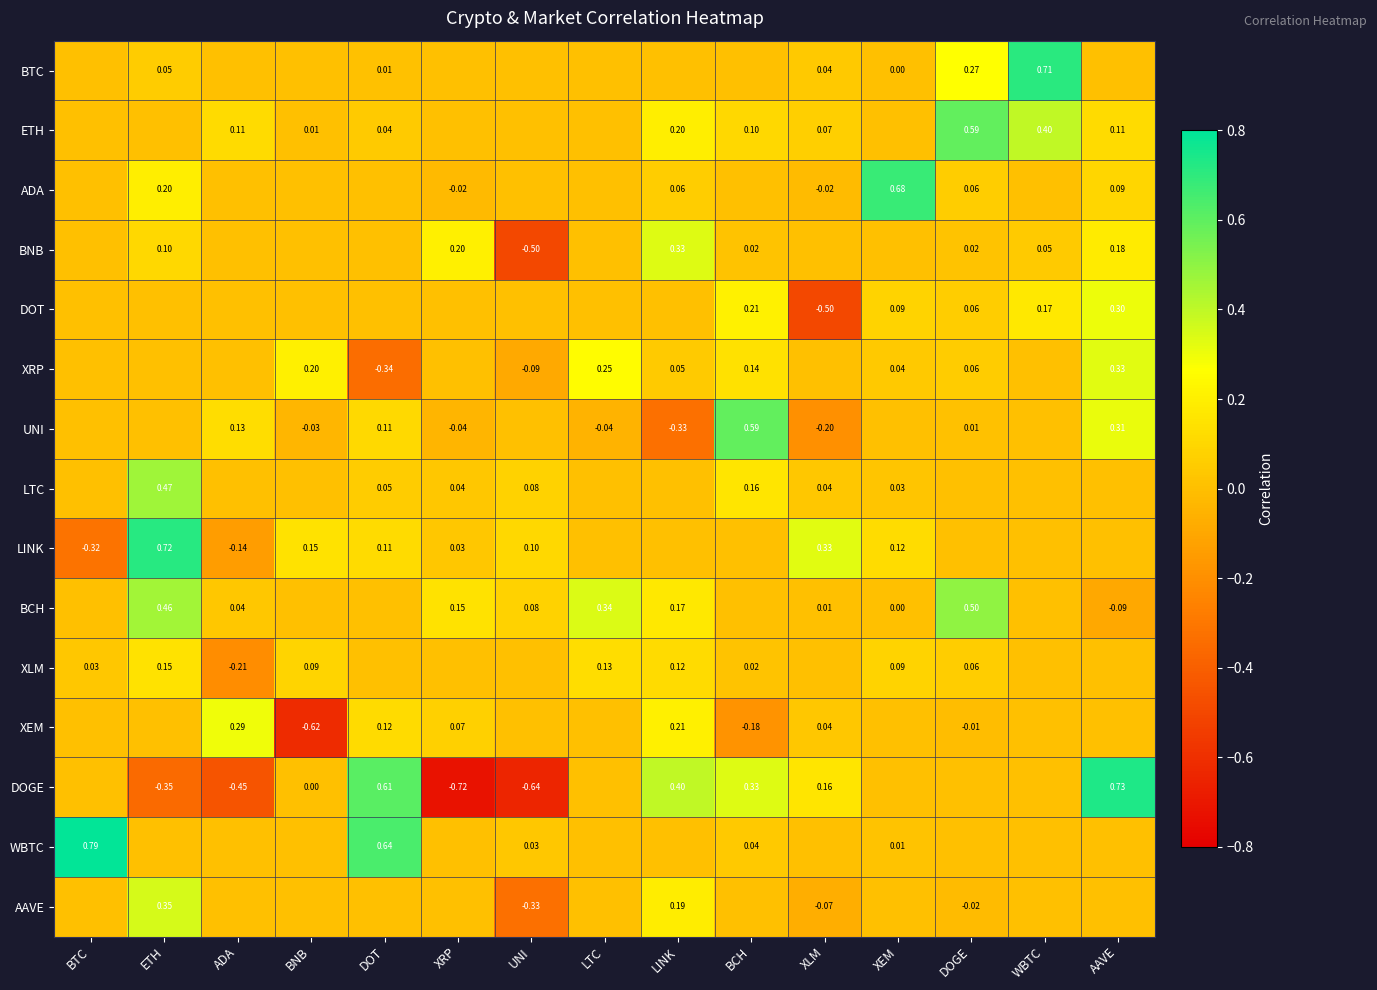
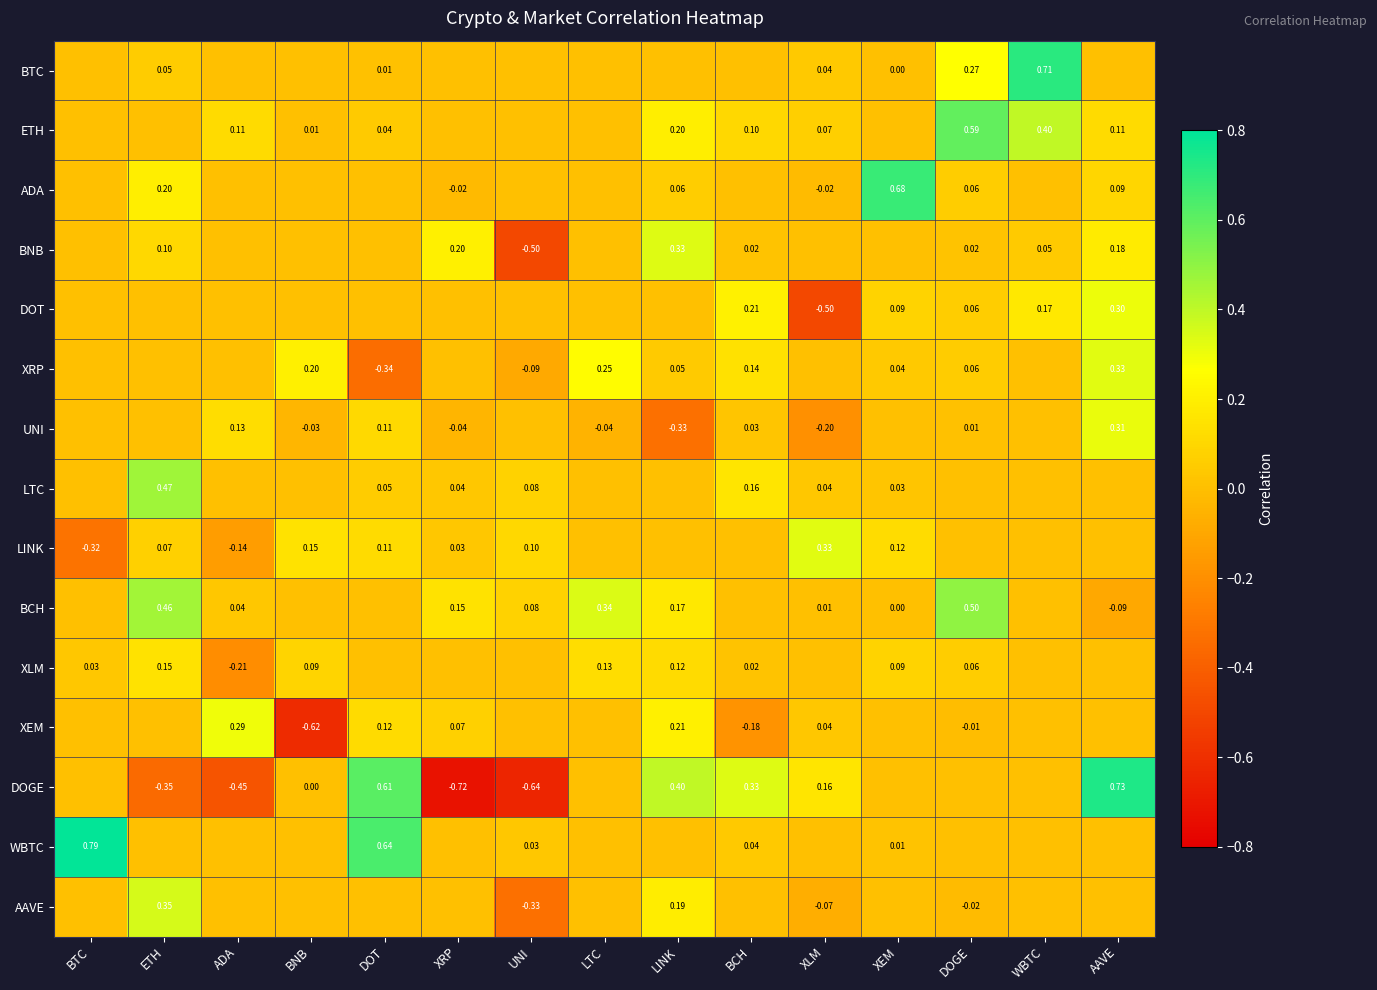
UNI, BCH: 0.59 -> 0.03
LINK, ETH: 0.72 -> 0.07
